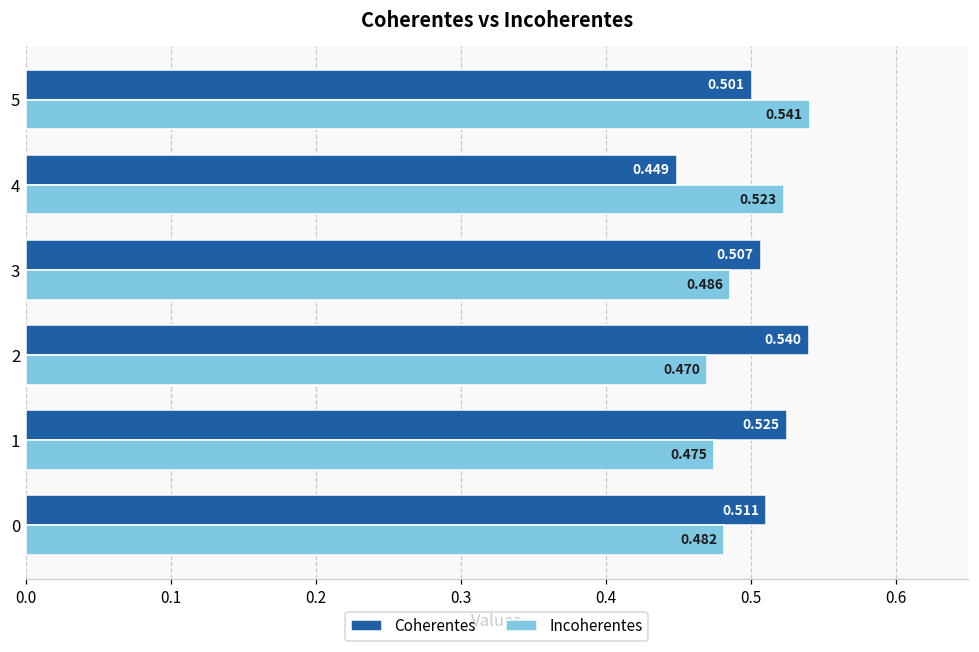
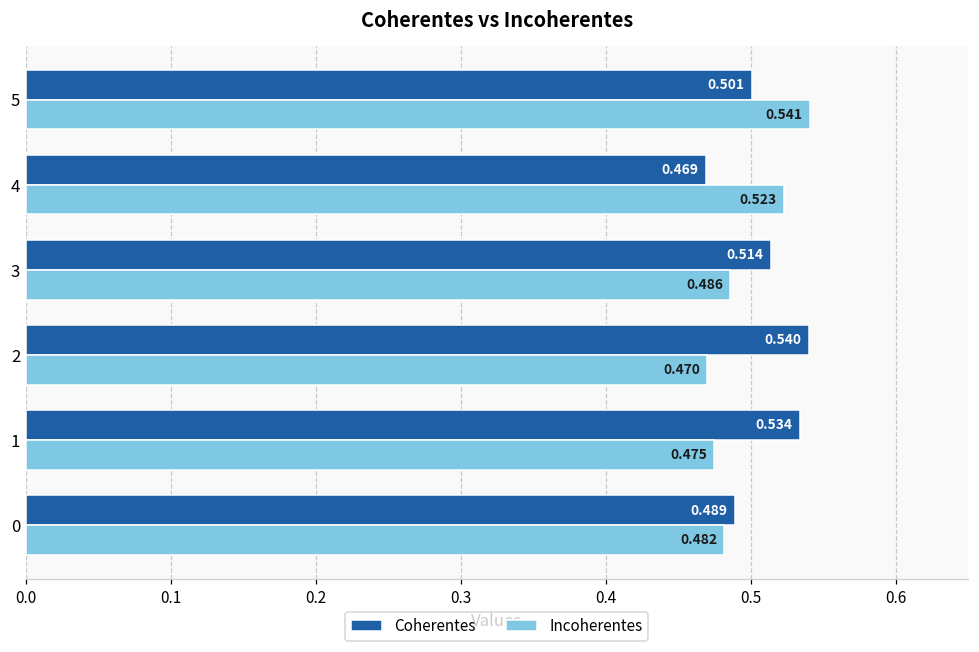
Coherentes, 4: 0.449 -> 0.469
Coherentes, 3: 0.507 -> 0.514
Coherentes, 1: 0.525 -> 0.534
Coherentes, 0: 0.511 -> 0.489
